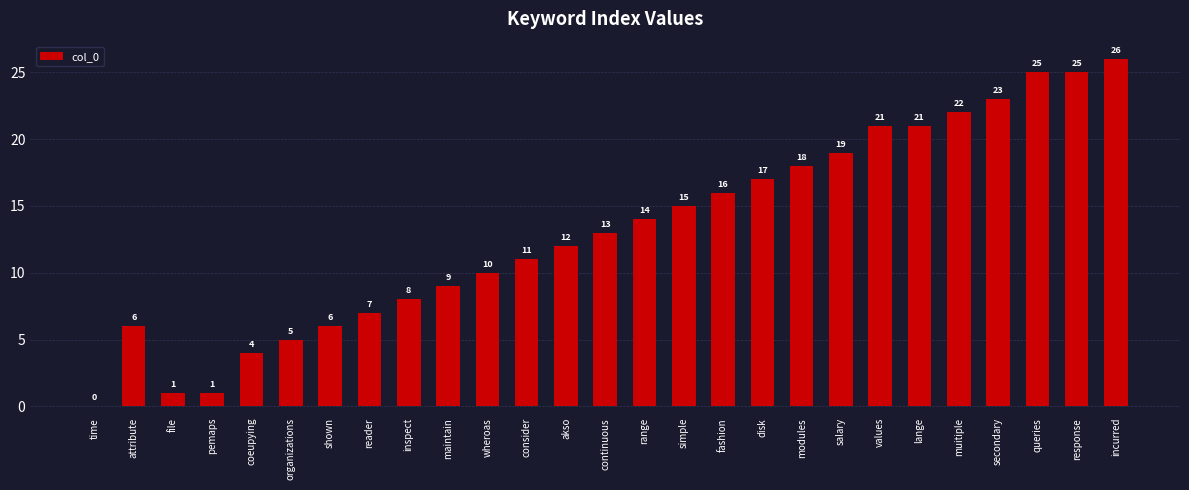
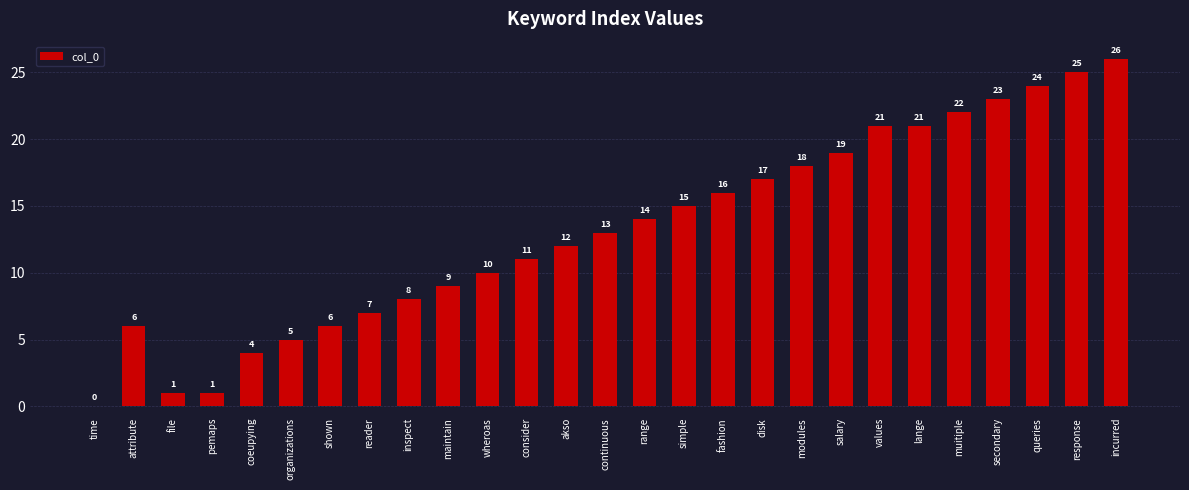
queries: 25 -> 24
